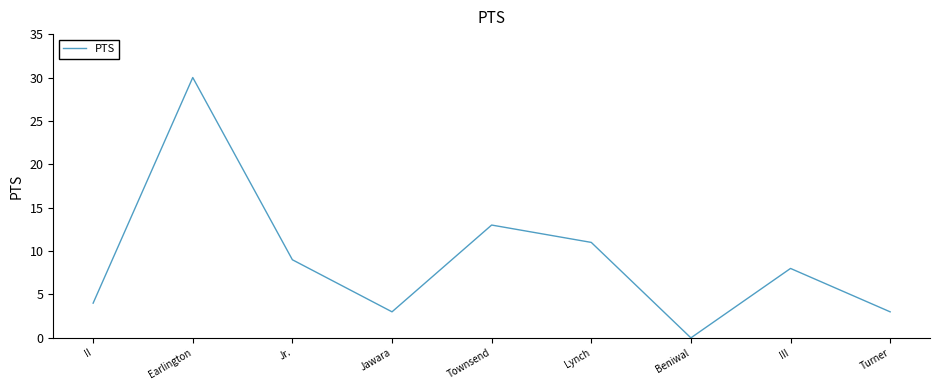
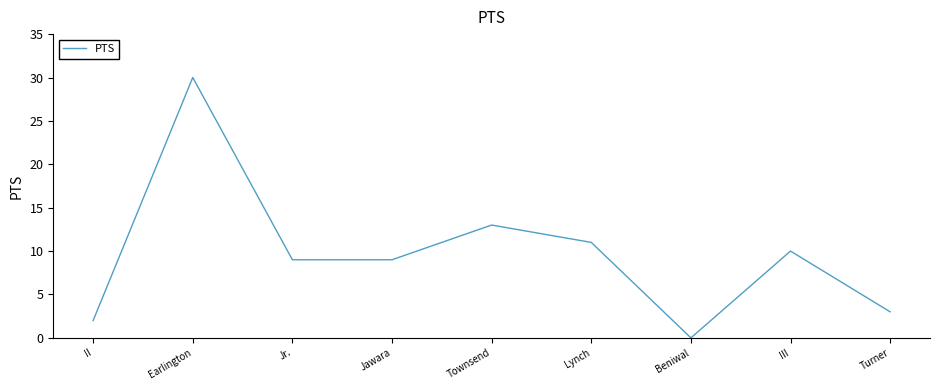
II: 4 -> 2
Jawara: 3 -> 9
III: 8 -> 10
